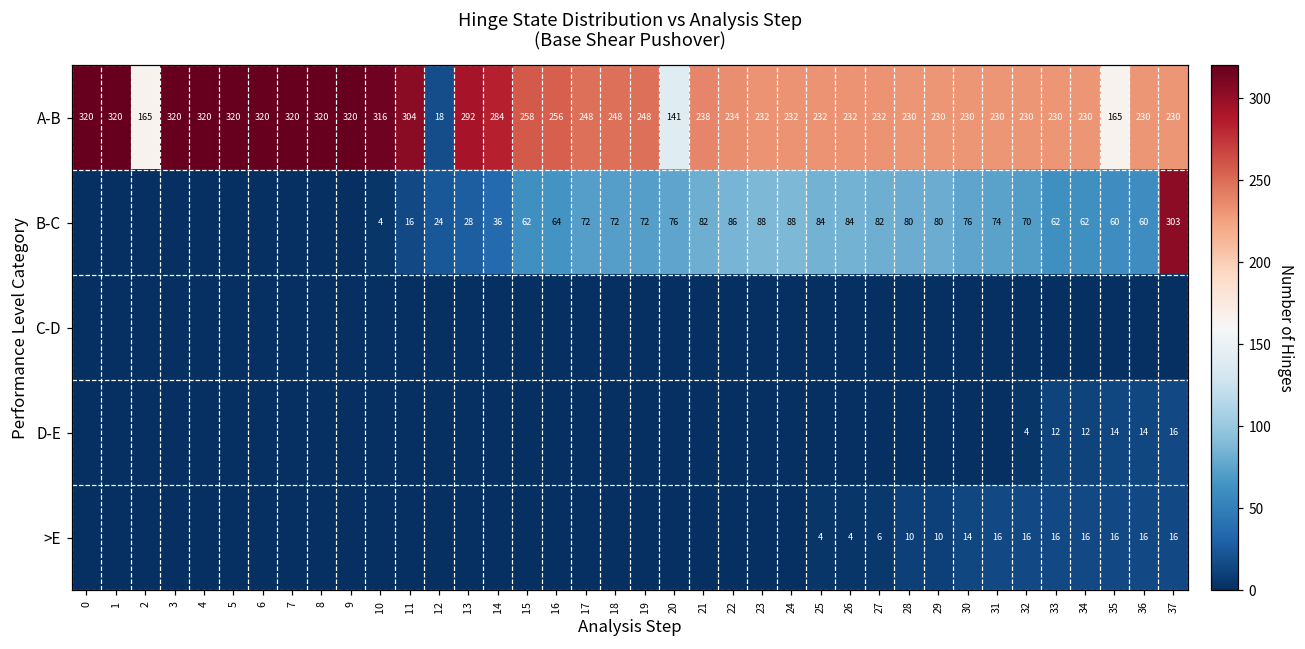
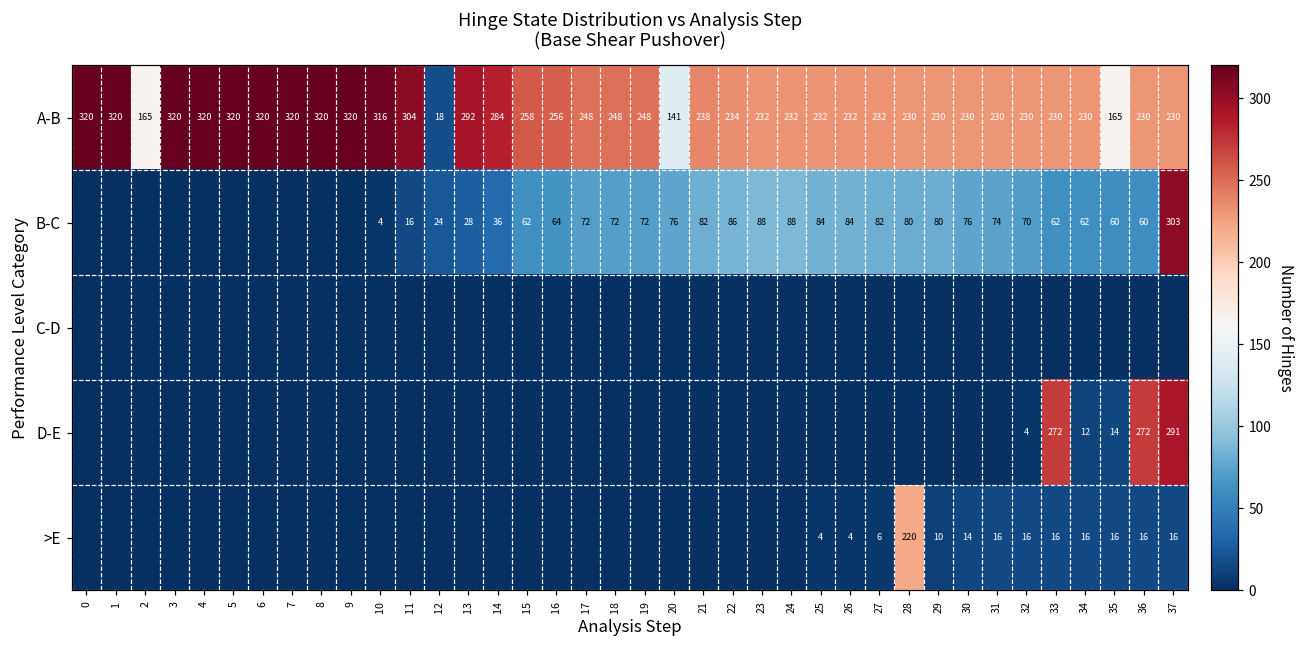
D-E, 33: 12 -> 272
D-E, 36: 14 -> 272
D-E, 37: 16 -> 291
>E, 28: 10 -> 220
